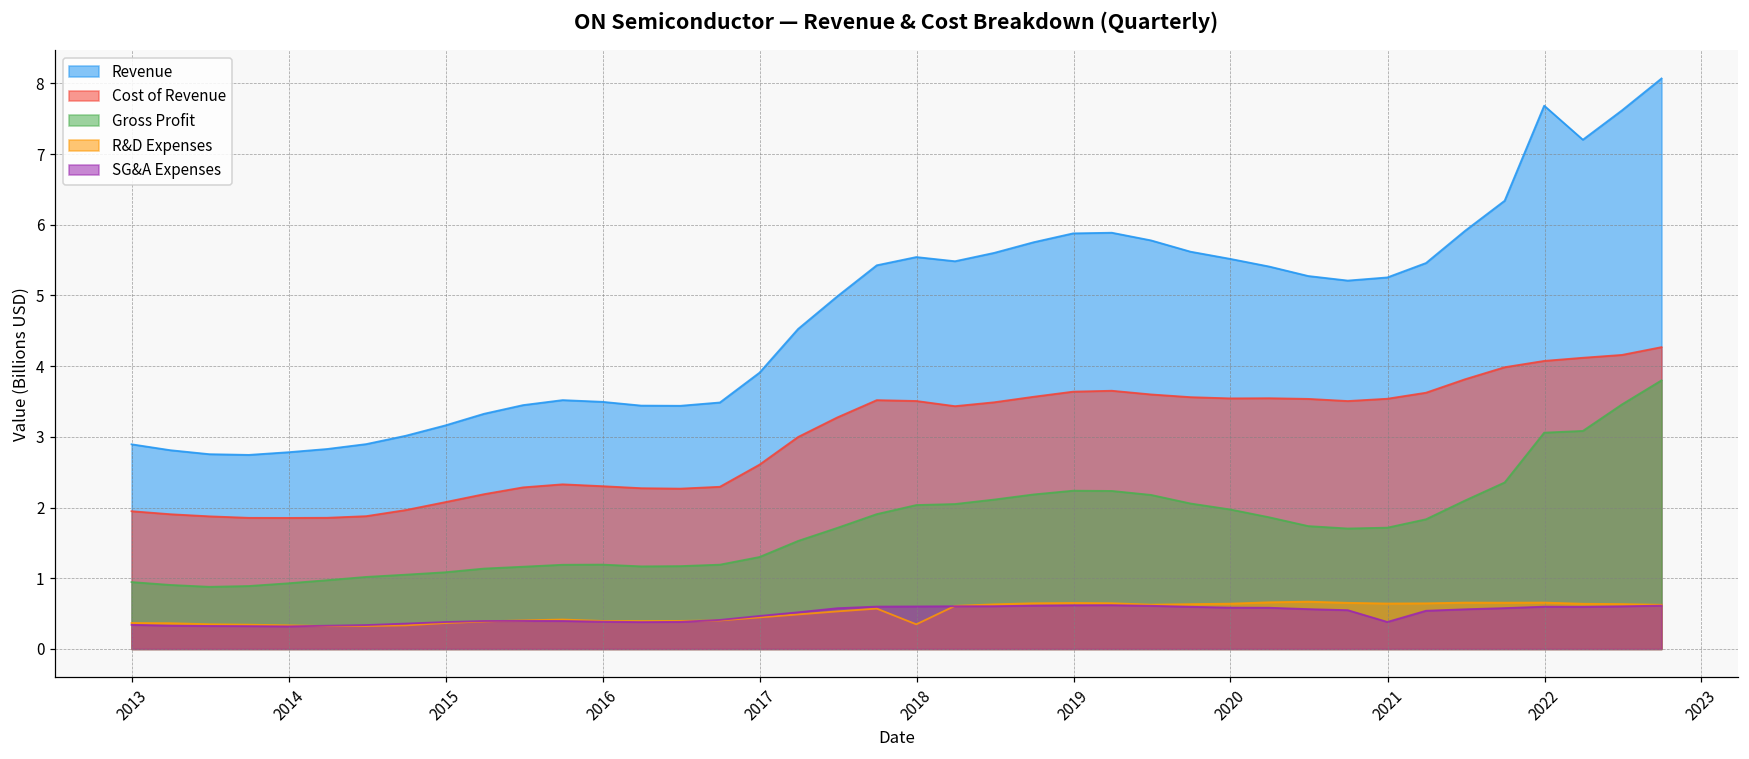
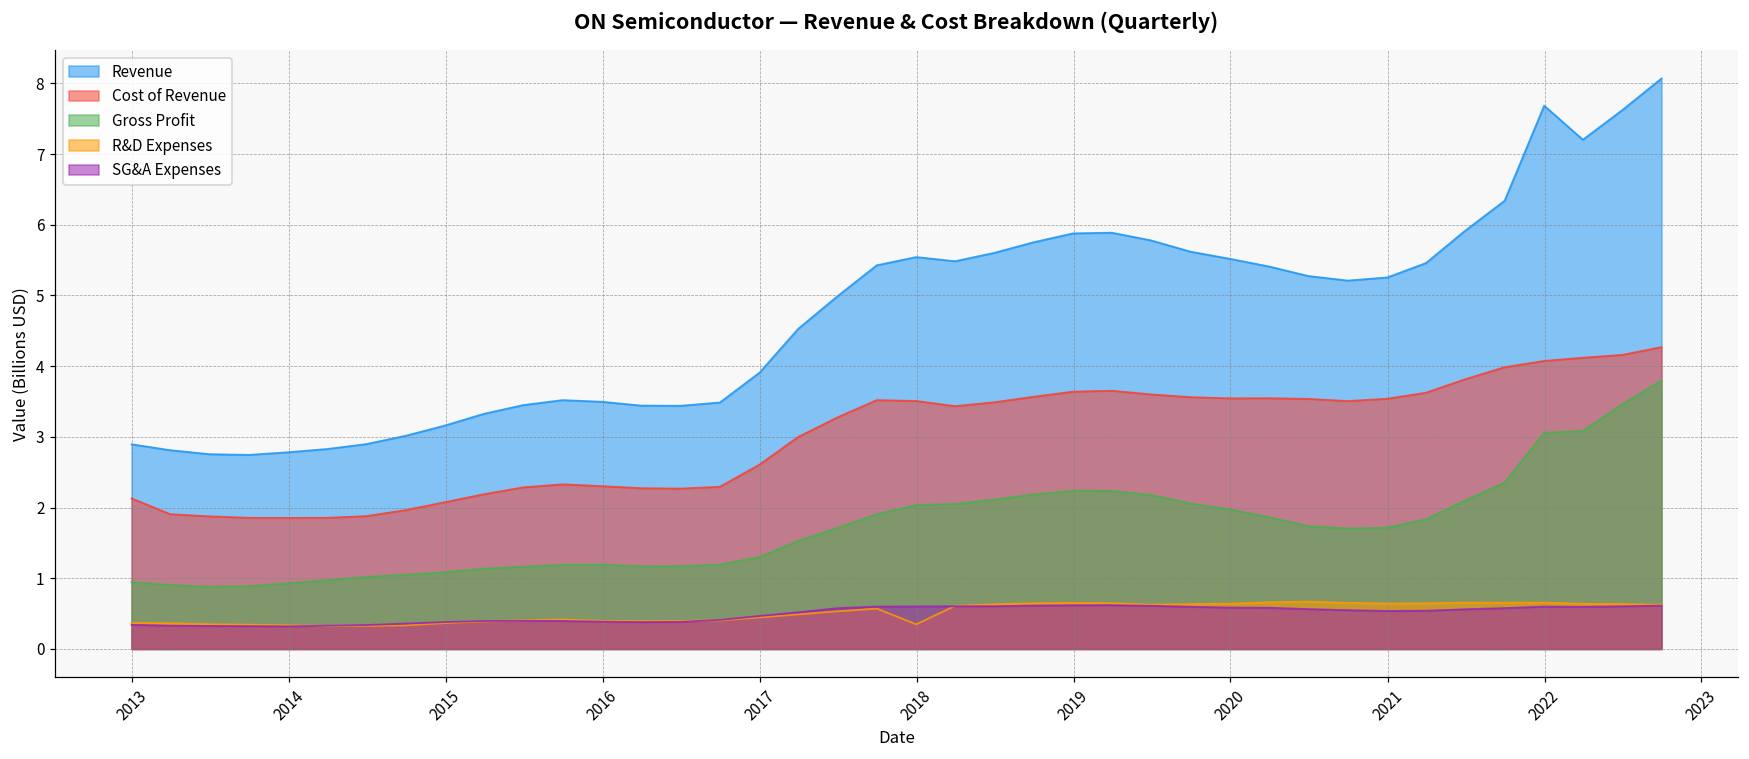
Cost of Revenue, 2013: 1.9 -> 2.1
SG&A Expenses, 2021: 0.4 -> 0.5
